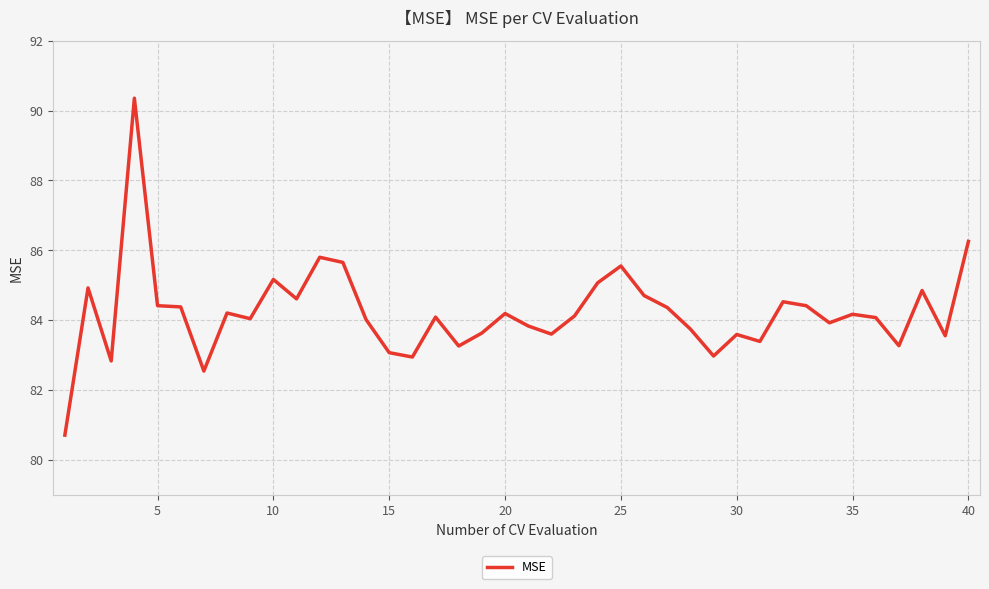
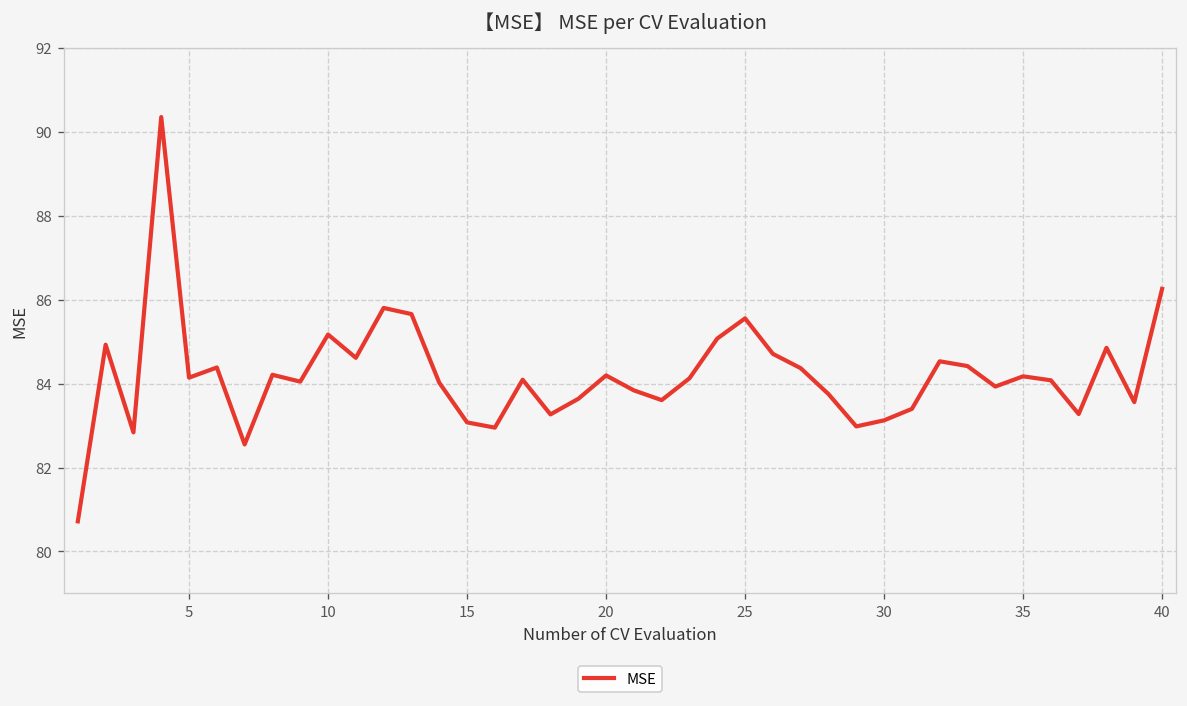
5: 84.4 -> 84.1
30: 83.6 -> 83.1
